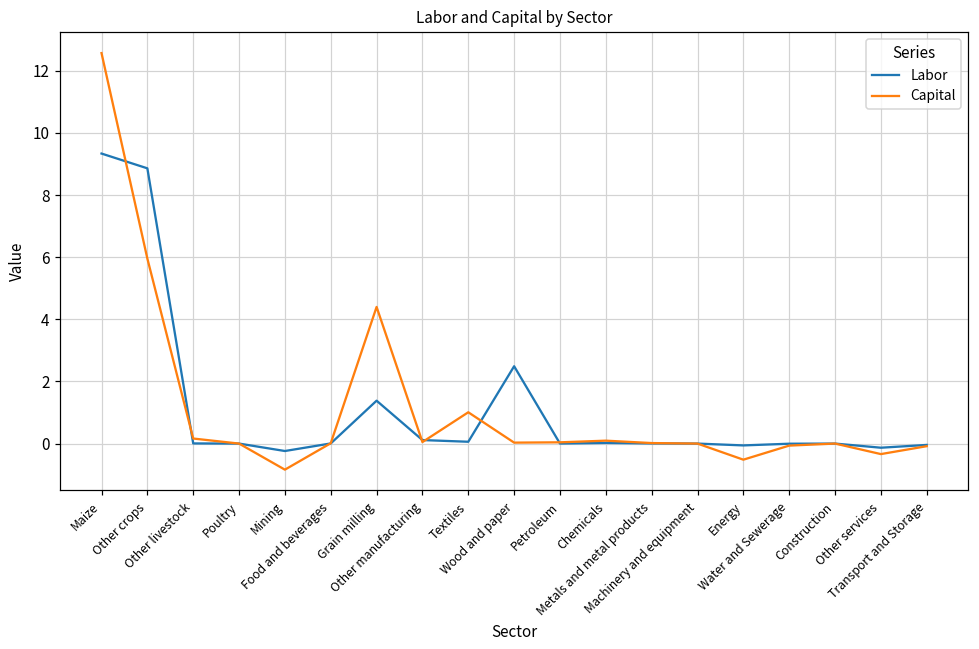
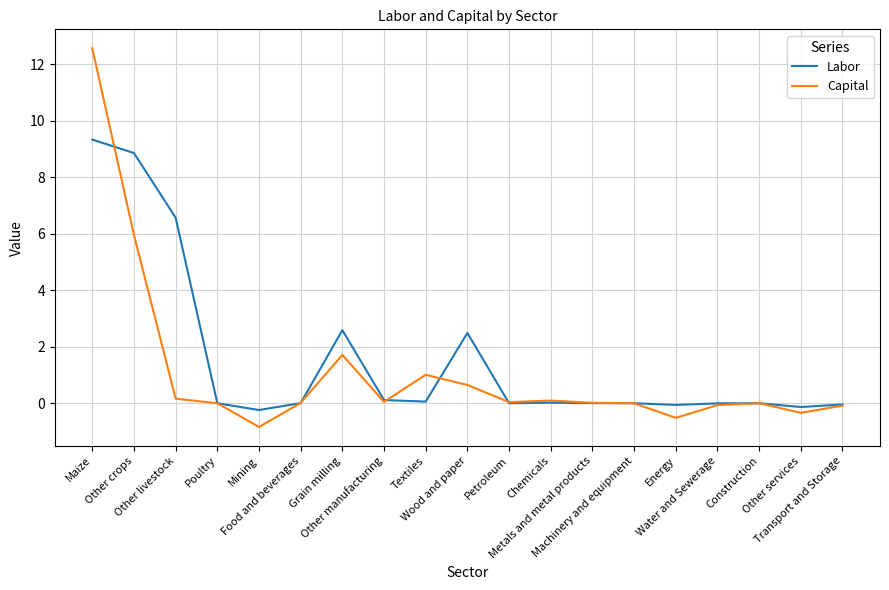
Labor, Other livestock: 0.0 -> 6.6
Labor, Grain milling: 1.4 -> 2.6
Capital, Grain milling: 4.4 -> 1.7
Capital, Wood and paper: 0.0 -> 0.6
